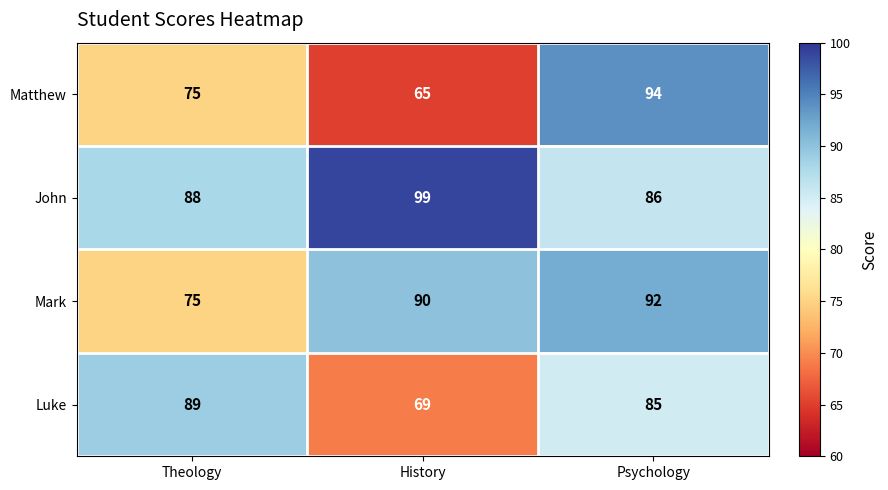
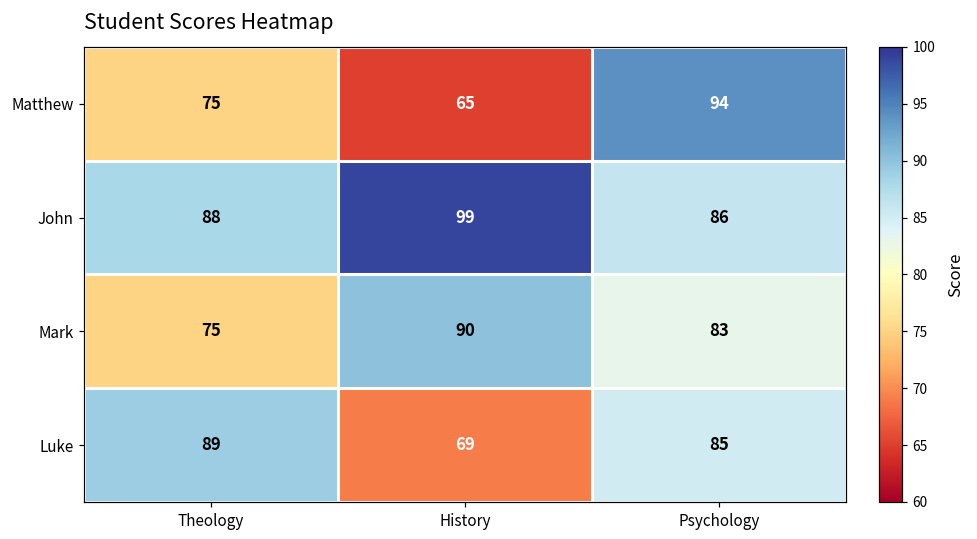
Mark, Psychology: 92 -> 83
